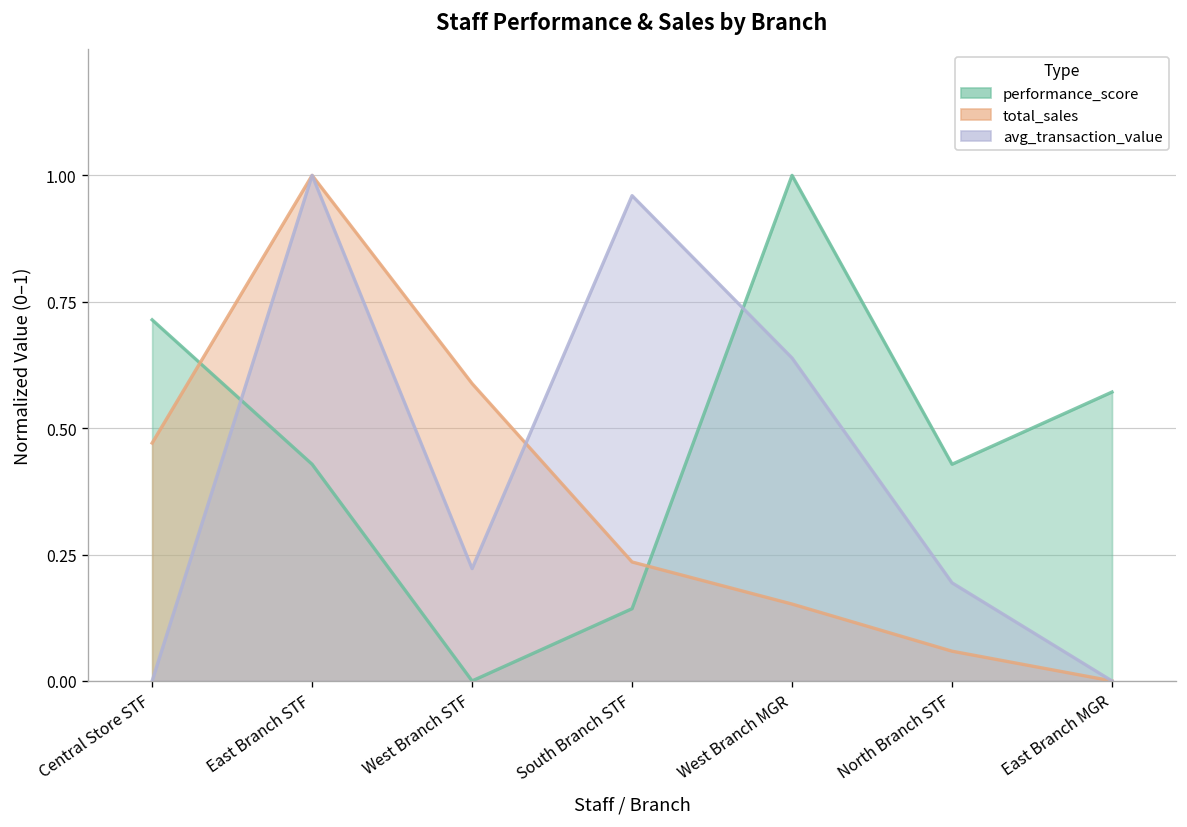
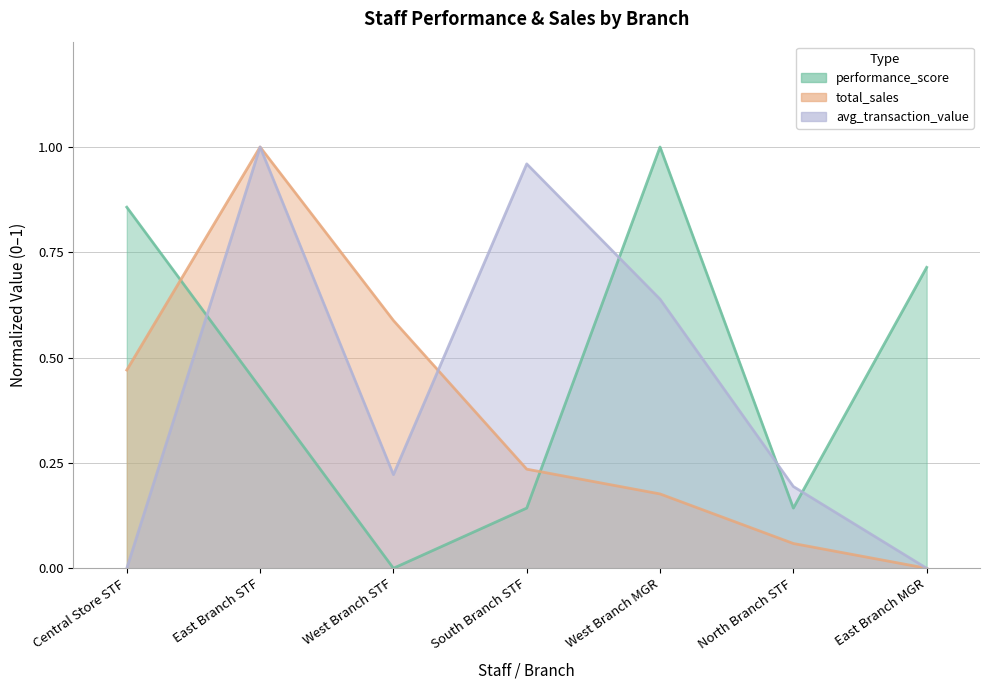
performance_score, Central Store STF: 0.71 -> 0.86
total_sales, West Branch MGR: 0.15 -> 0.18
performance_score, North Branch STF: 0.43 -> 0.14
performance_score, East Branch MGR: 0.57 -> 0.71
